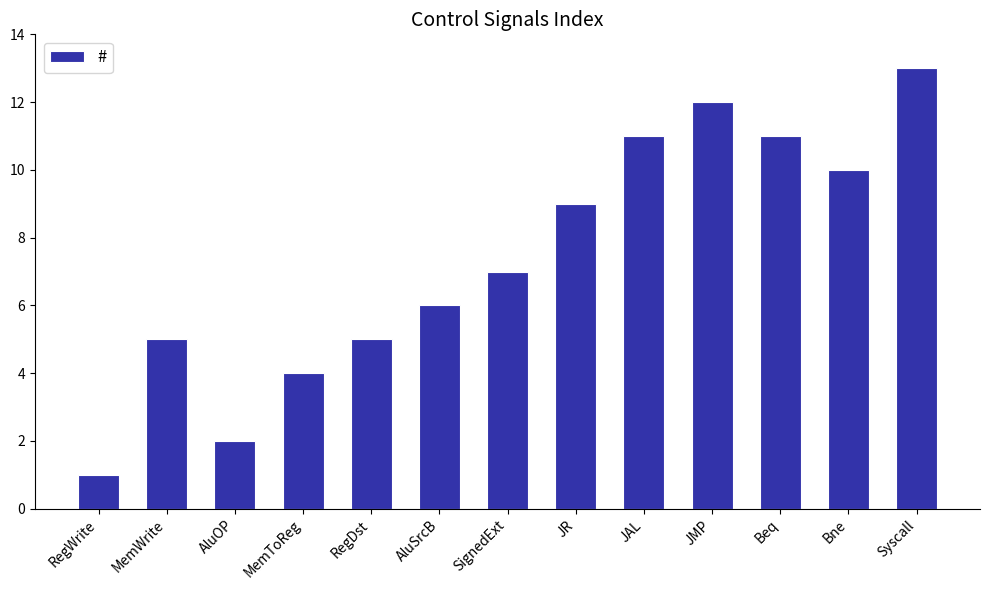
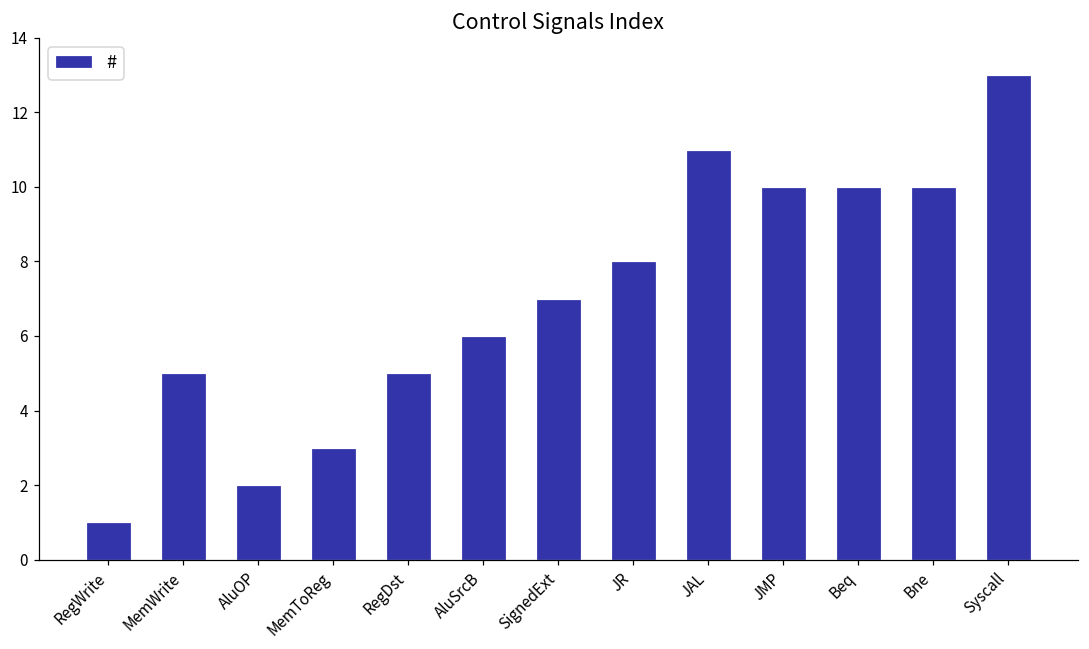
MemToReg: 4 -> 3
JR: 9 -> 8
JMP: 12 -> 10
Beq: 11 -> 10
